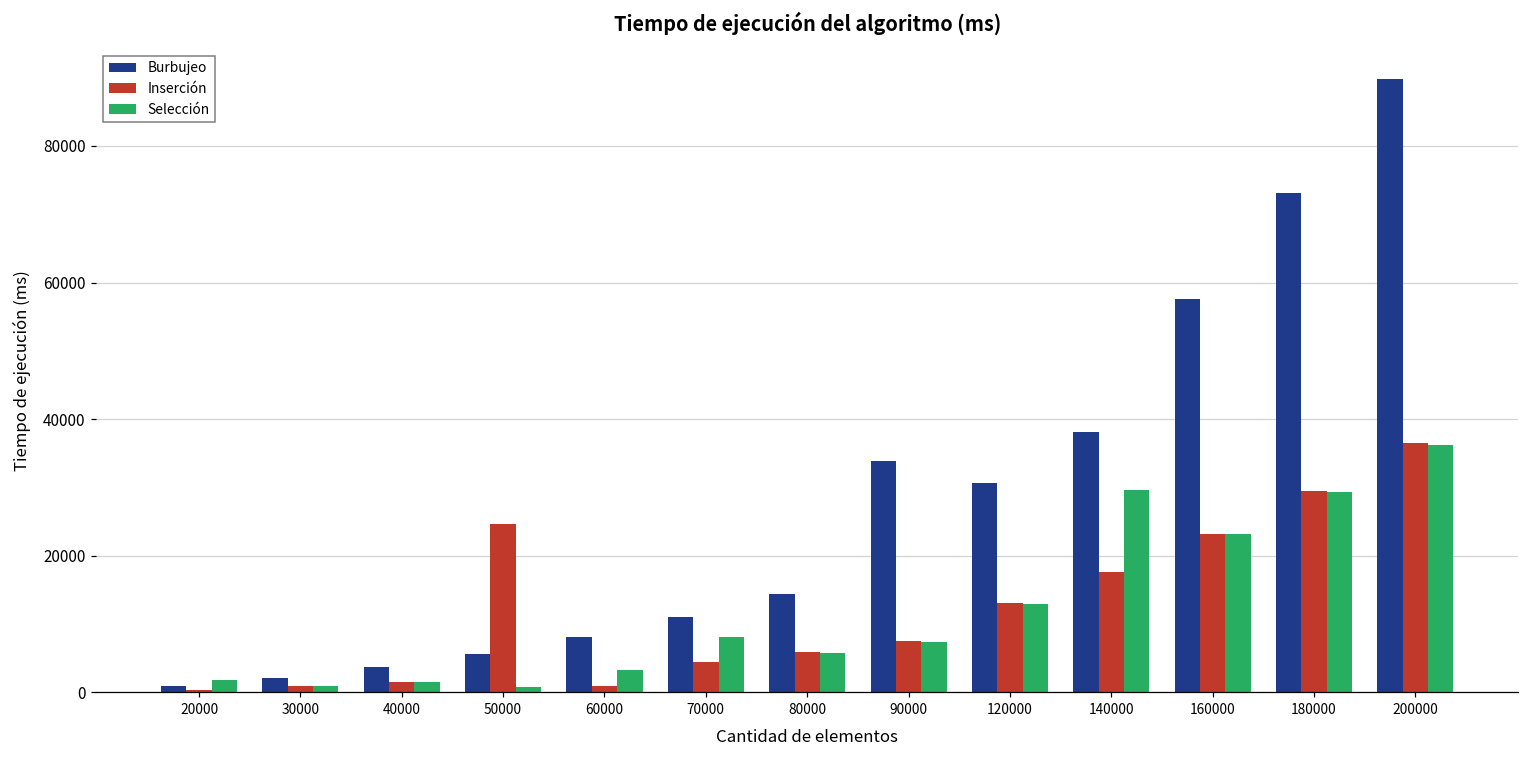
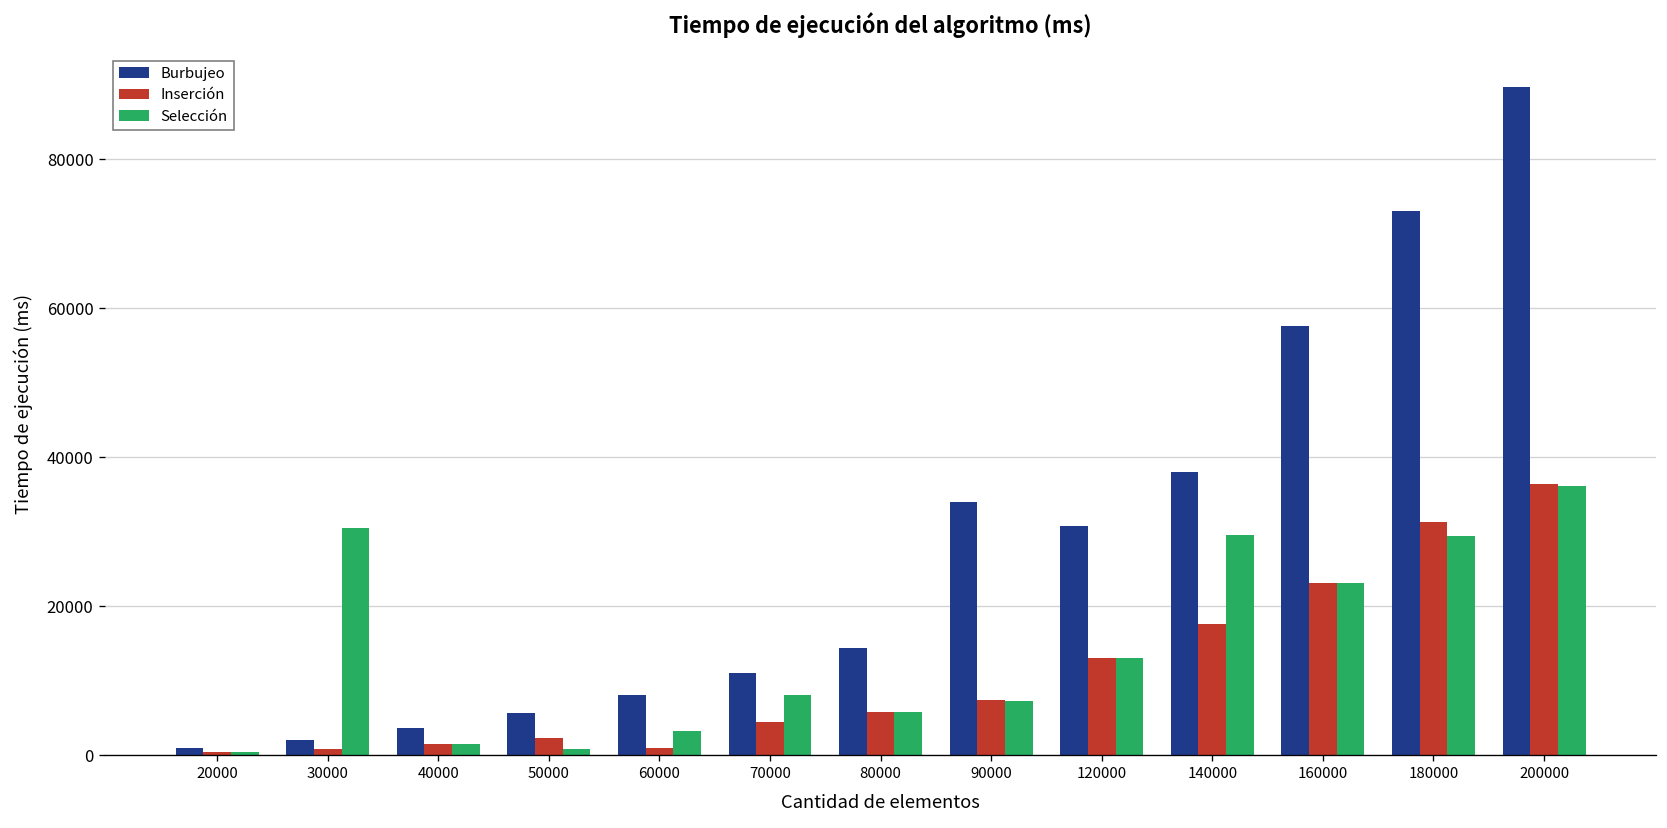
Selección, 20000: 2000 -> 0
Selección, 30000: 1000 -> 31000
Inserción, 50000: 25000 -> 2000
Inserción, 180000: 29000 -> 31000
